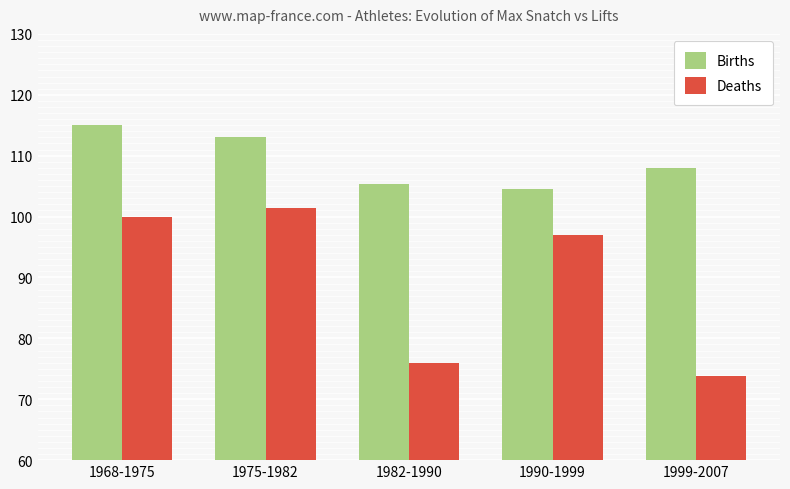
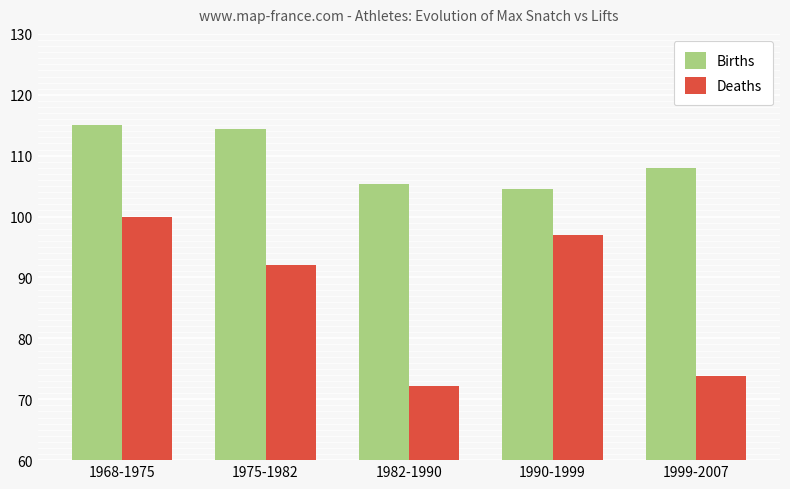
Births, 1975-1982: 113 -> 114
Deaths, 1975-1982: 101 -> 92
Deaths, 1982-1990: 76 -> 72
